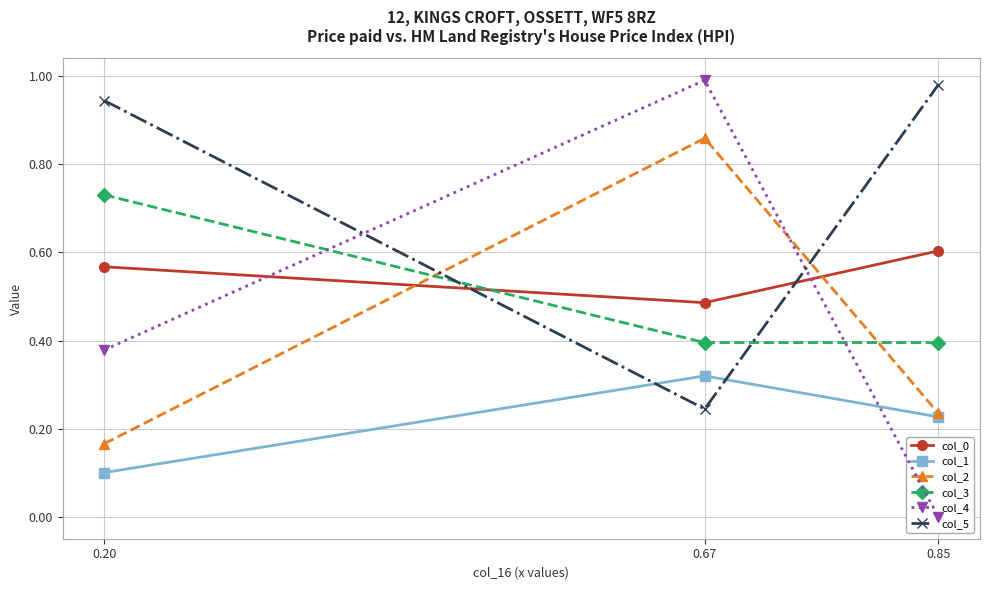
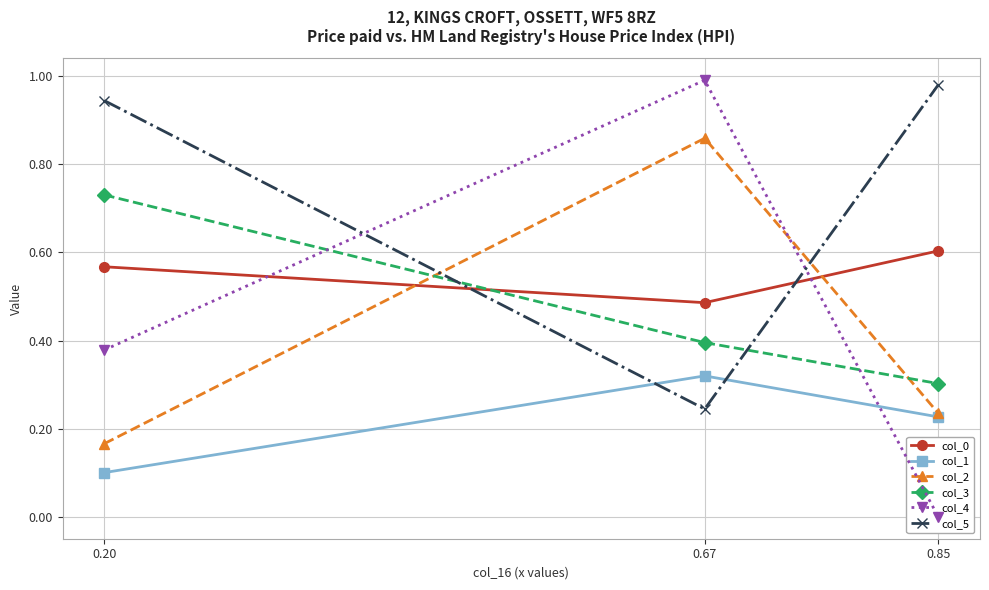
col_3, 0.85: 0.40 -> 0.30
